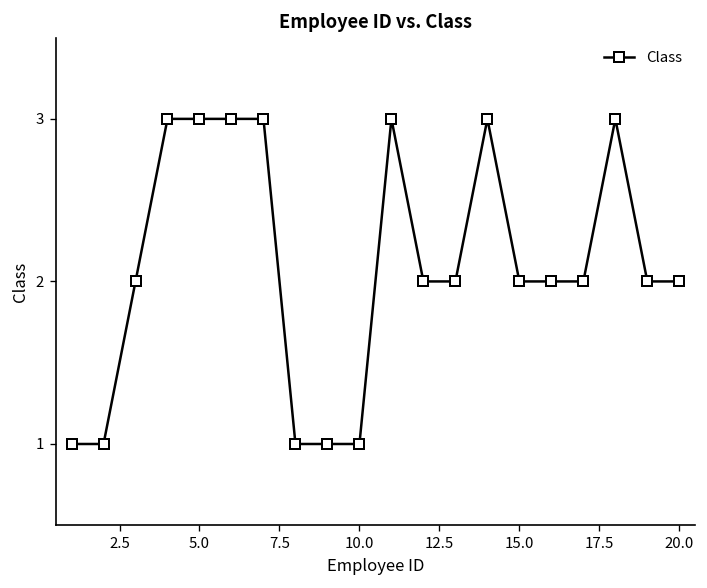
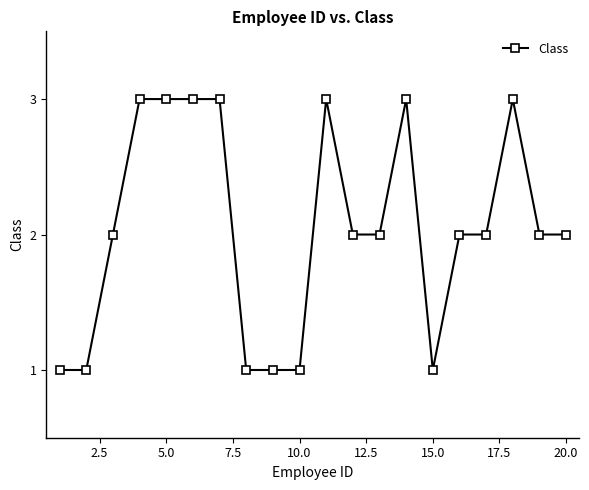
15.0: 2 -> 1
